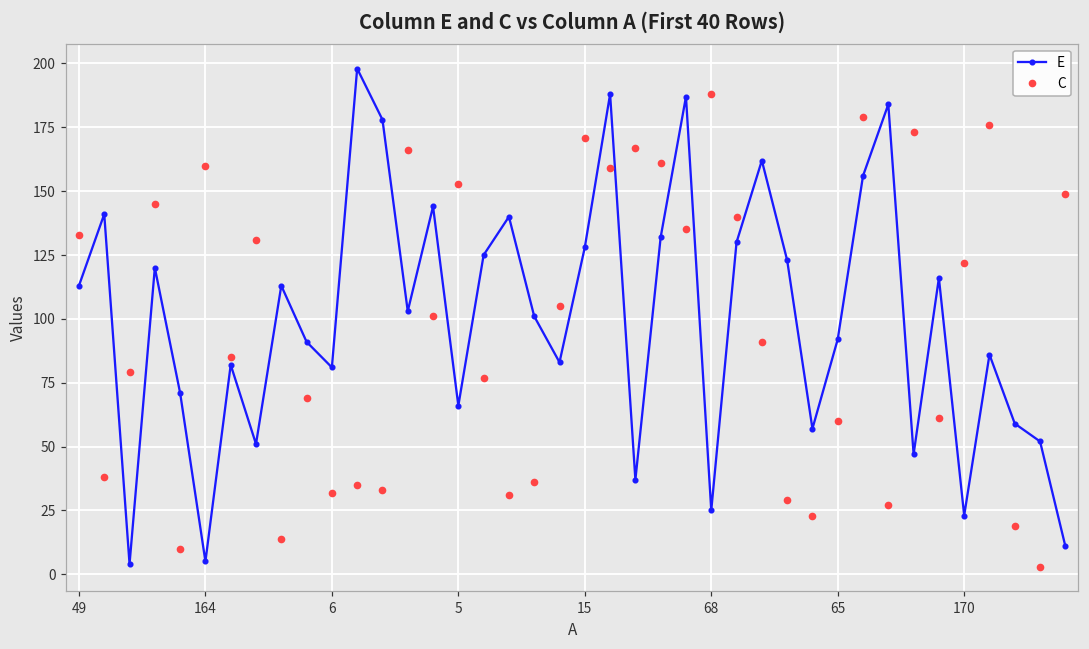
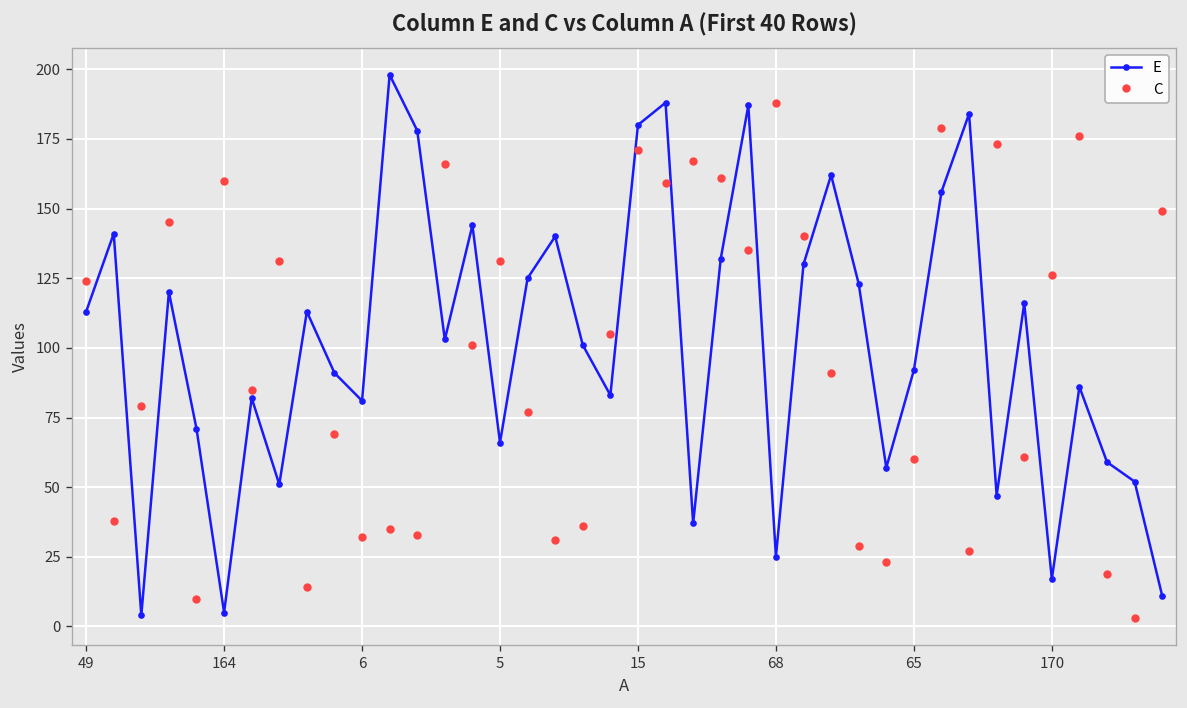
C, 49: 133 -> 124
C, 5: 153 -> 131
E, 15: 128 -> 180
E, 170: 23 -> 17
C, 170: 122 -> 126
